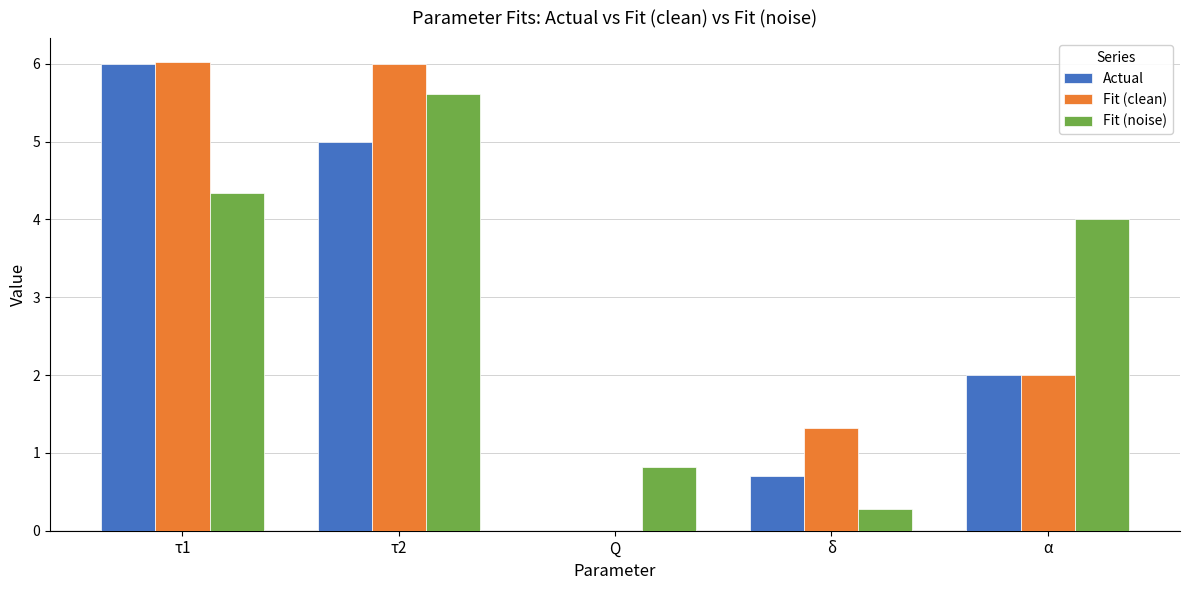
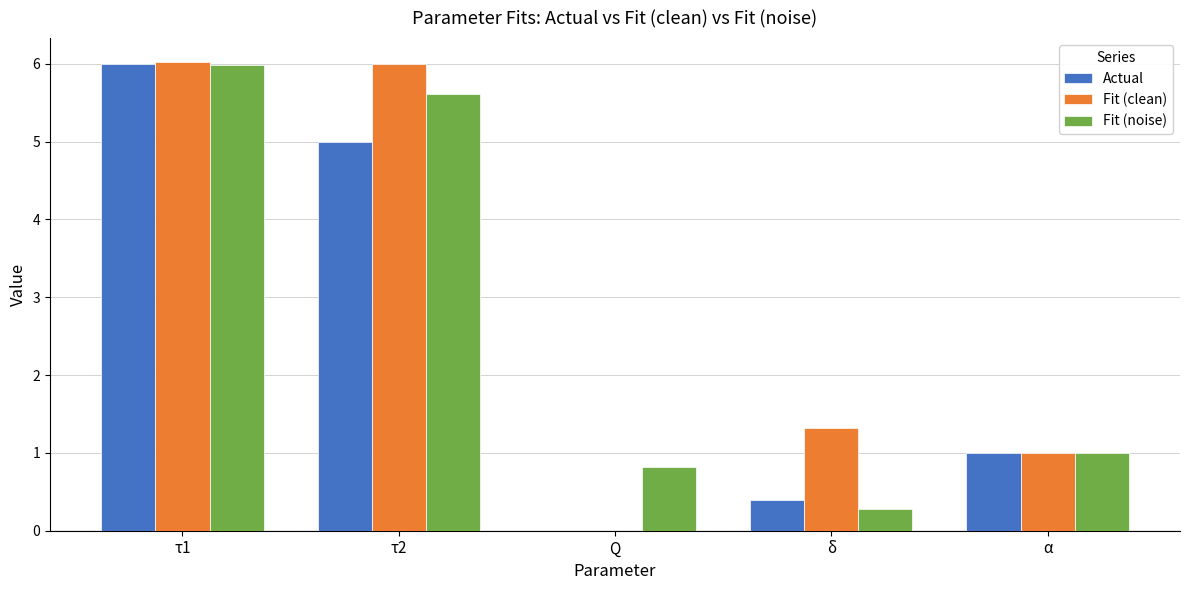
Fit (noise), τ1: 4.3 -> 6.0
Actual, δ: 0.7 -> 0.4
Actual, α: 2 -> 1
Fit (clean), α: 2 -> 1
Fit (noise), α: 4 -> 1
